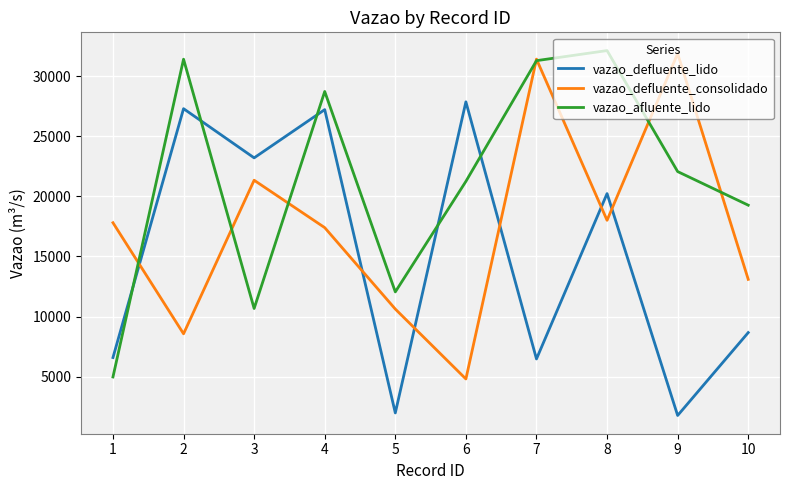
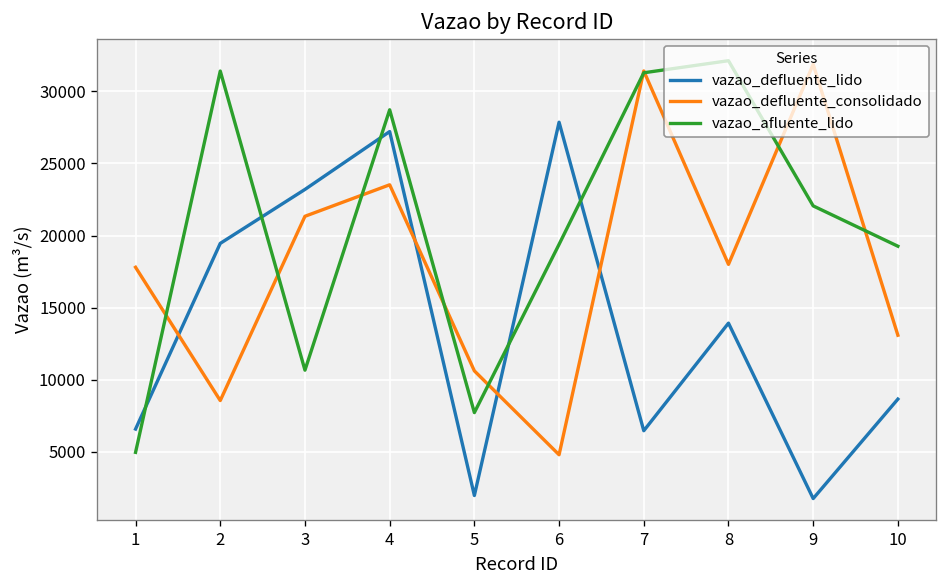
vazao_defluente_lido, 2: 27300 -> 19500
vazao_defluente_consolidado, 4: 17400 -> 23500
vazao_afluente_lido, 5: 12000 -> 7700
vazao_afluente_lido, 6: 21200 -> 19400
vazao_defluente_lido, 8: 20200 -> 13900
